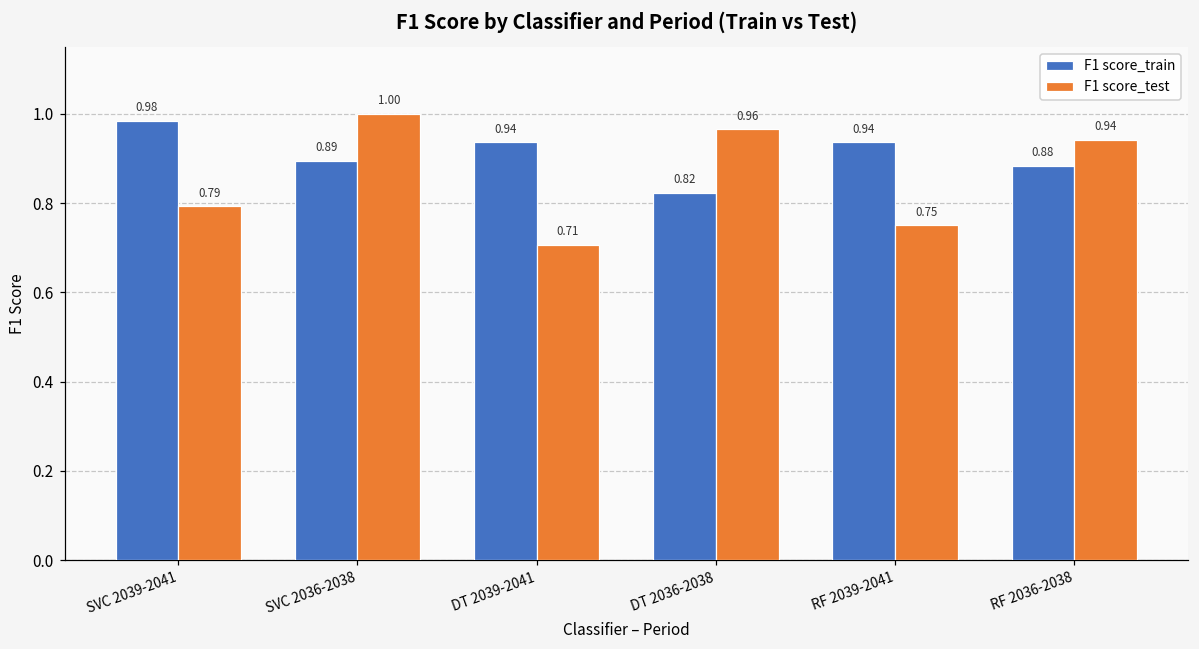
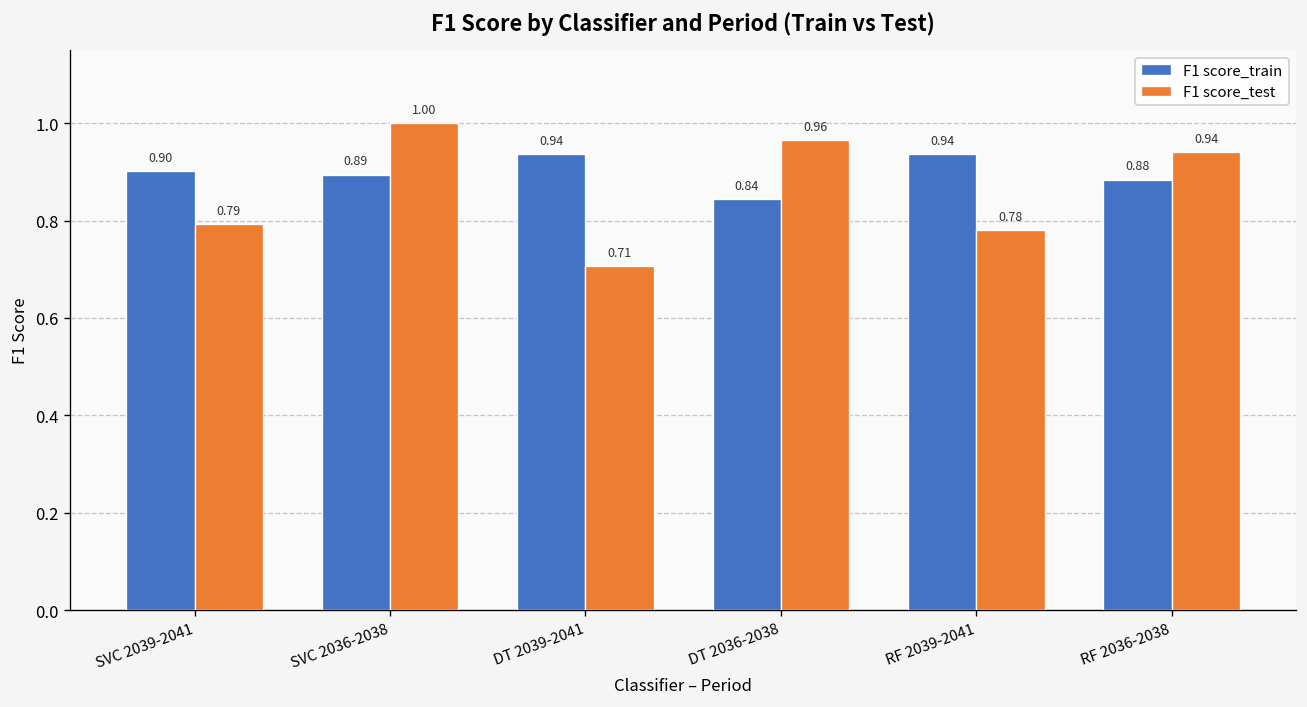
F1 score_train, SVC 2039-2041: 0.98 -> 0.90
F1 score_train, DT 2036-2038: 0.82 -> 0.84
F1 score_test, RF 2039-2041: 0.75 -> 0.78
